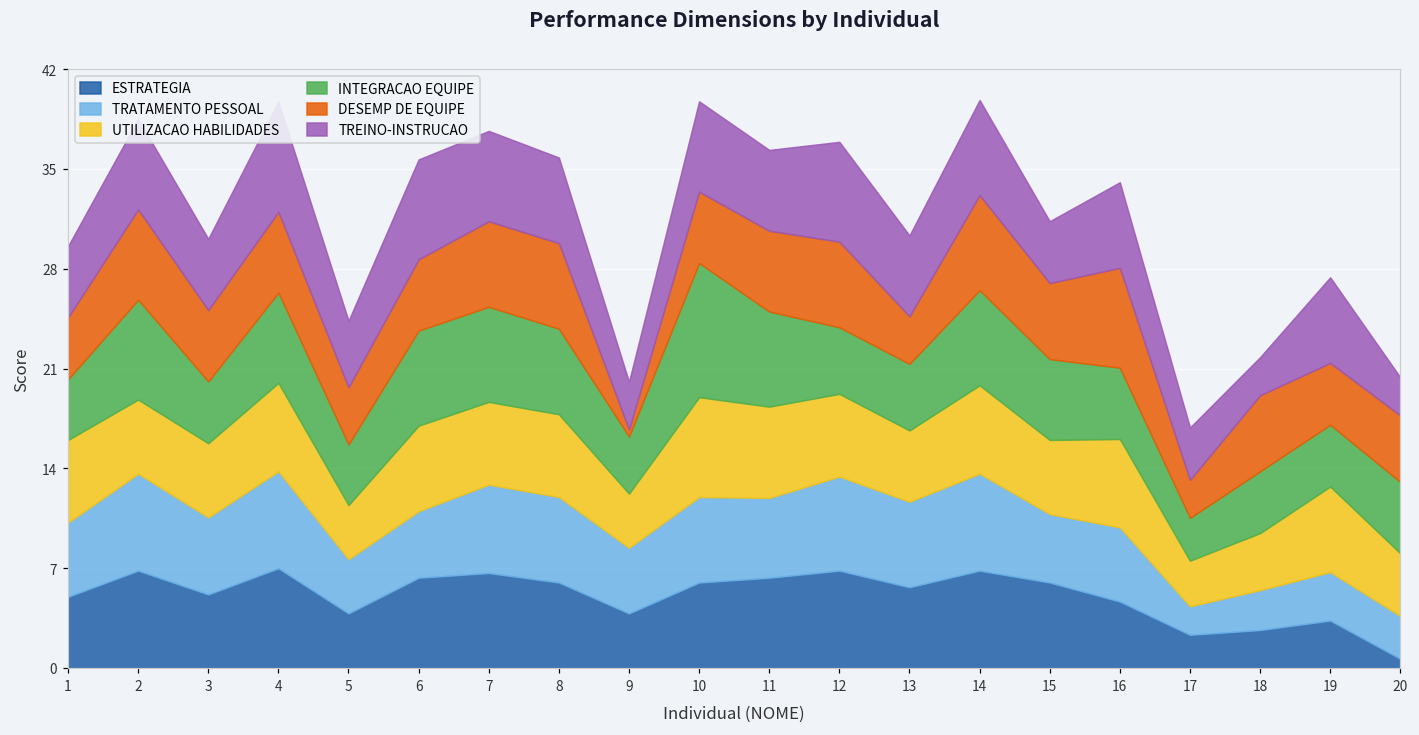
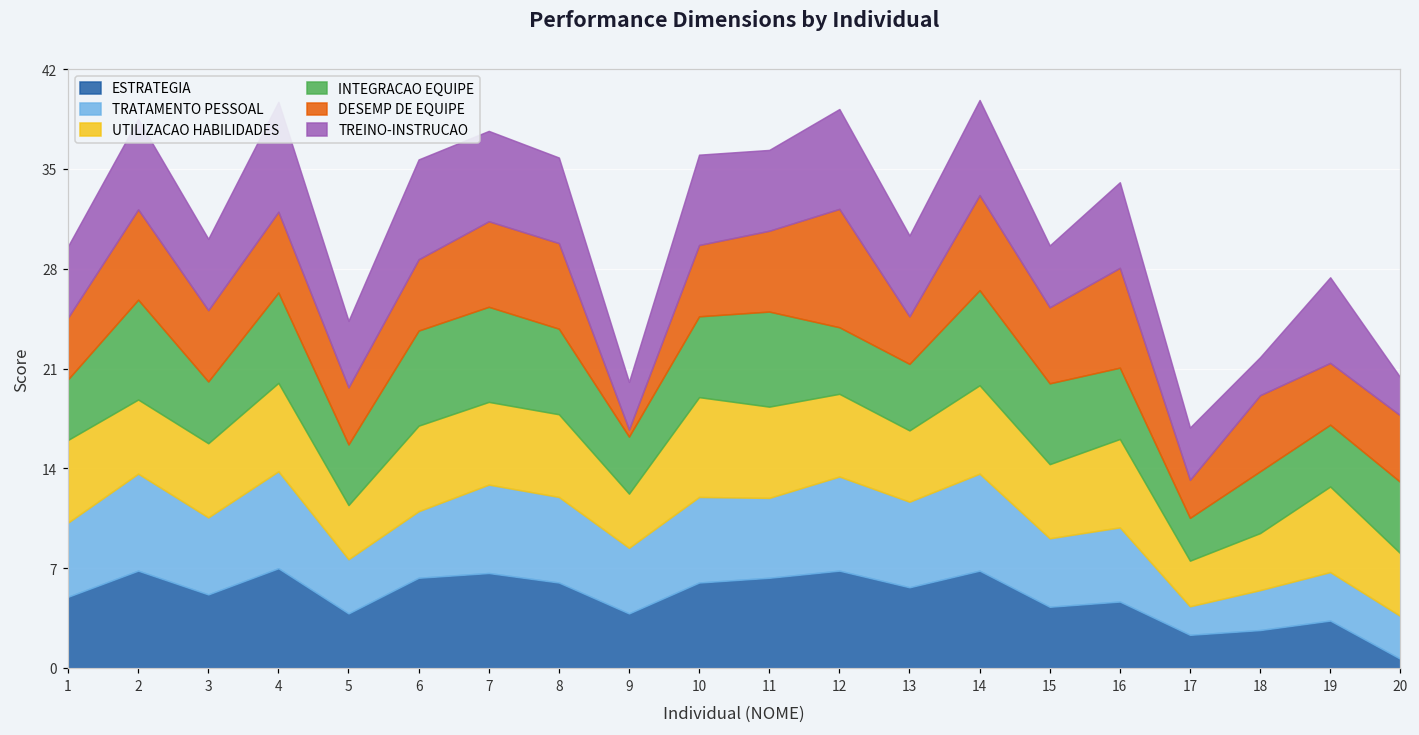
INTEGRACAO EQUIPE, 10: 9.4 -> 5.7
DESEMP DE EQUIPE, 12: 6.0 -> 8.3
ESTRATEGIA, 15: 6.0 -> 4.3
